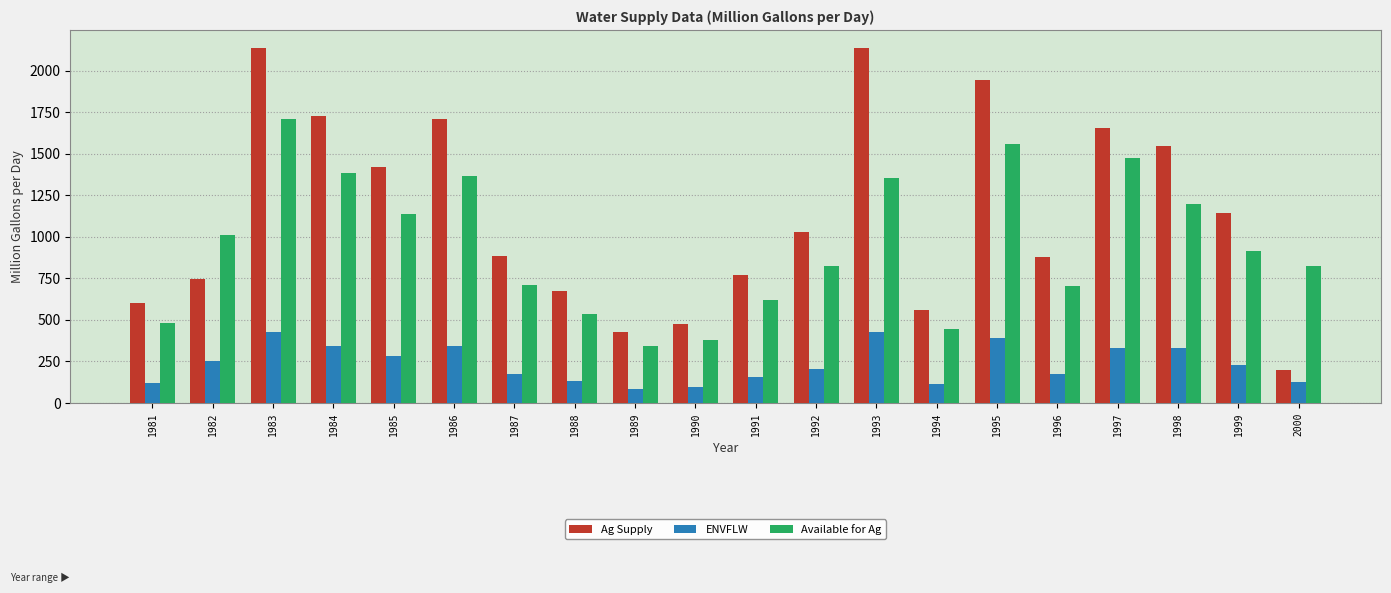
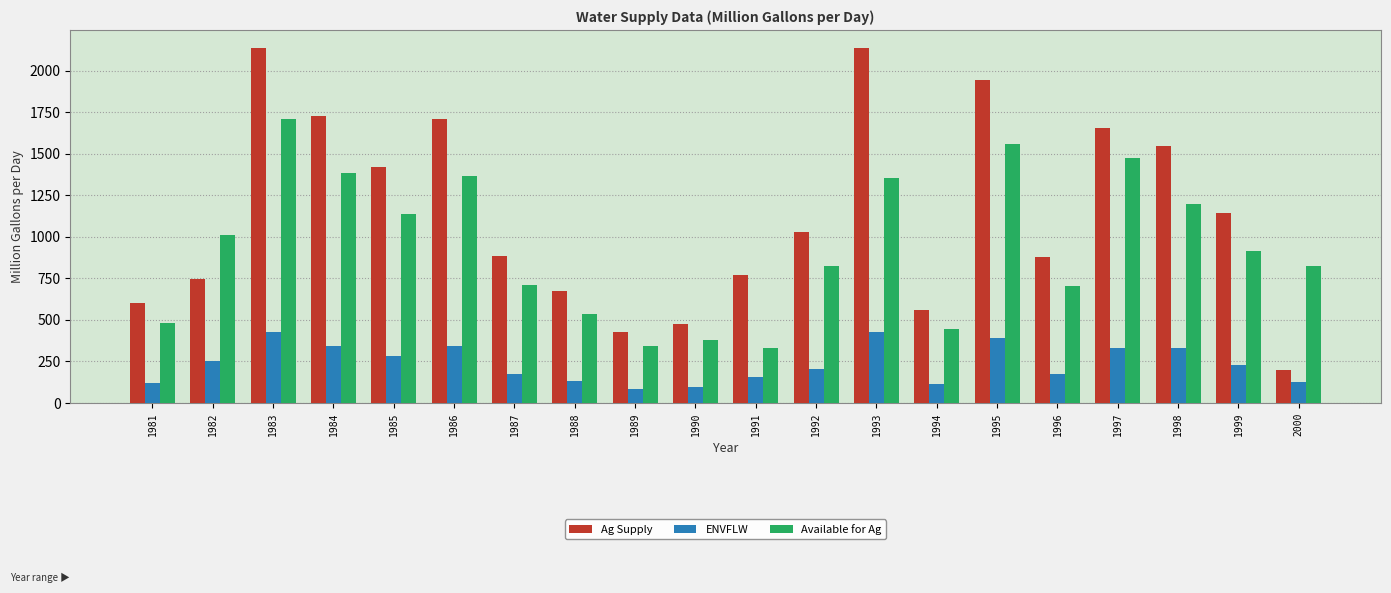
Available for Ag, 1991: 620 -> 330
